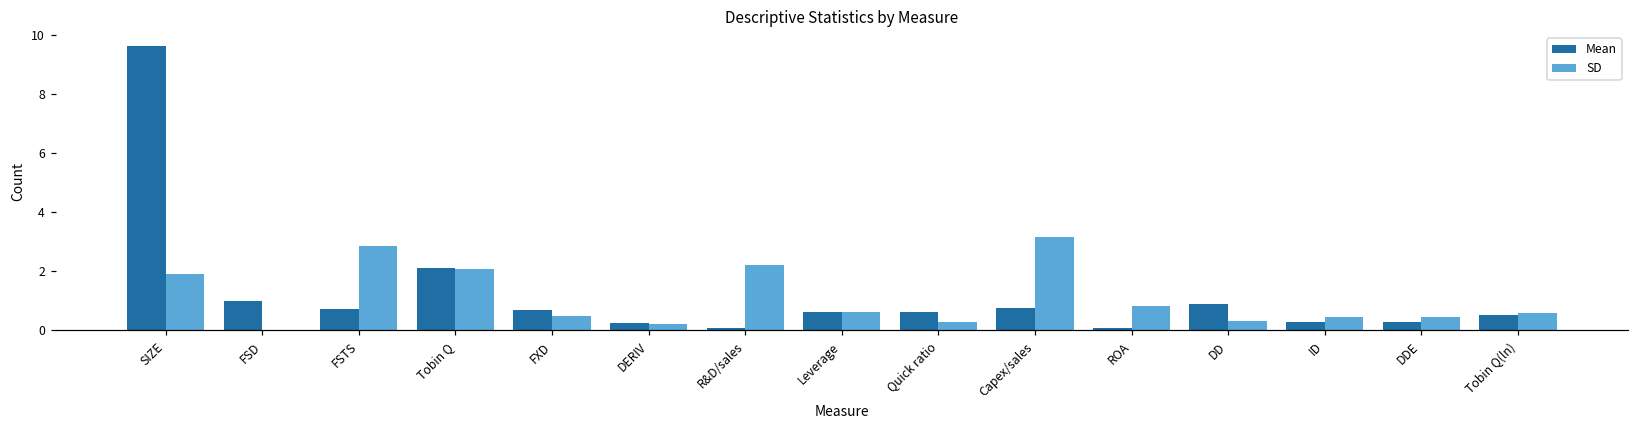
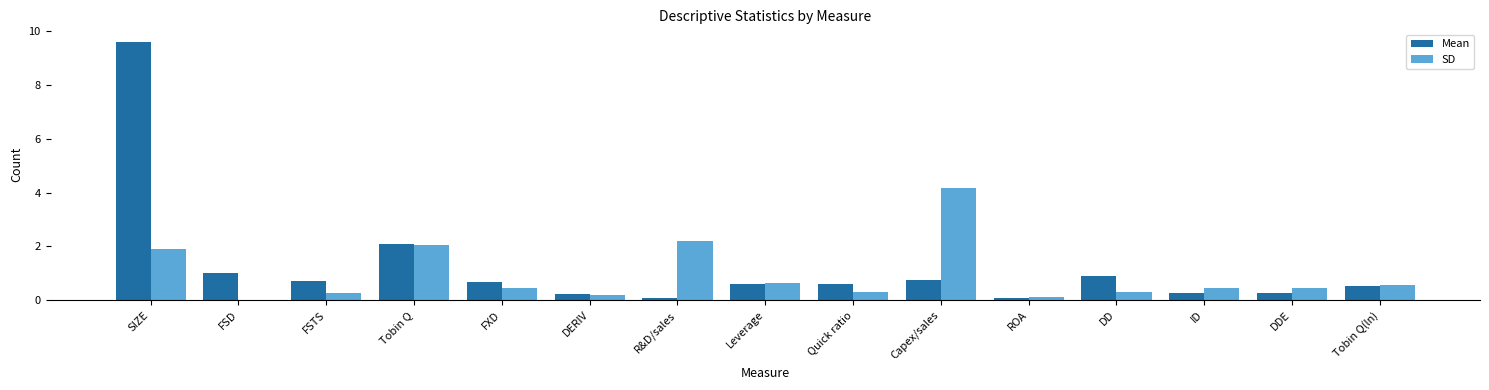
SD, FSTS: 2.8 -> 0.3
SD, Capex/sales: 3.2 -> 4.2
SD, ROA: 0.8 -> 0.1
